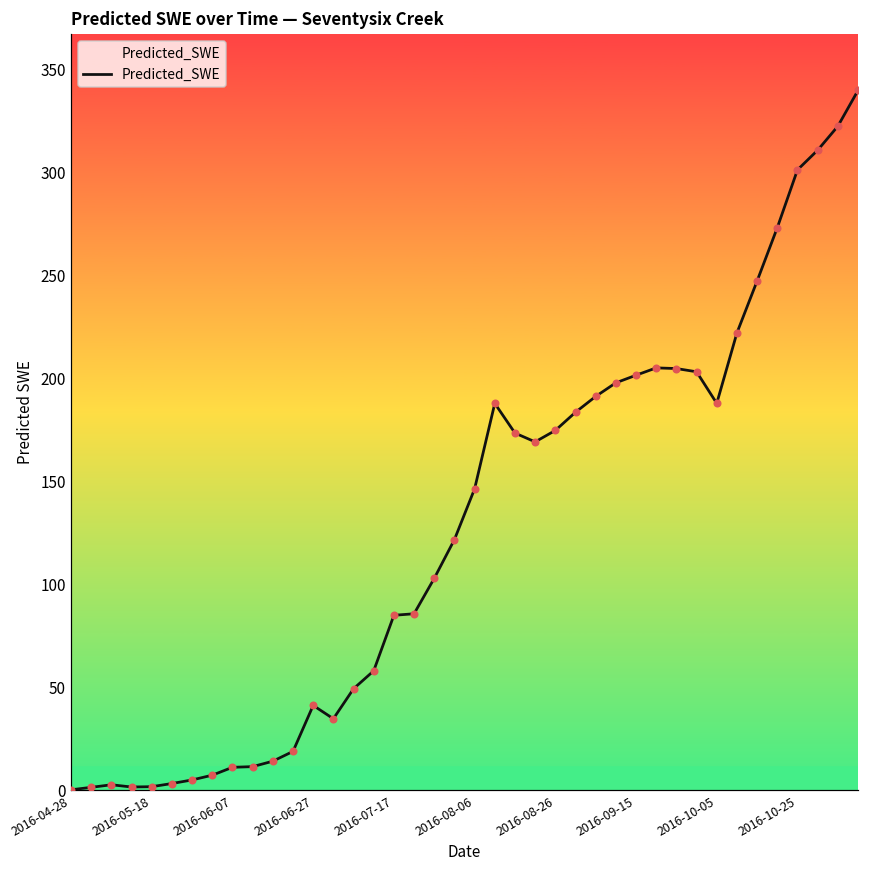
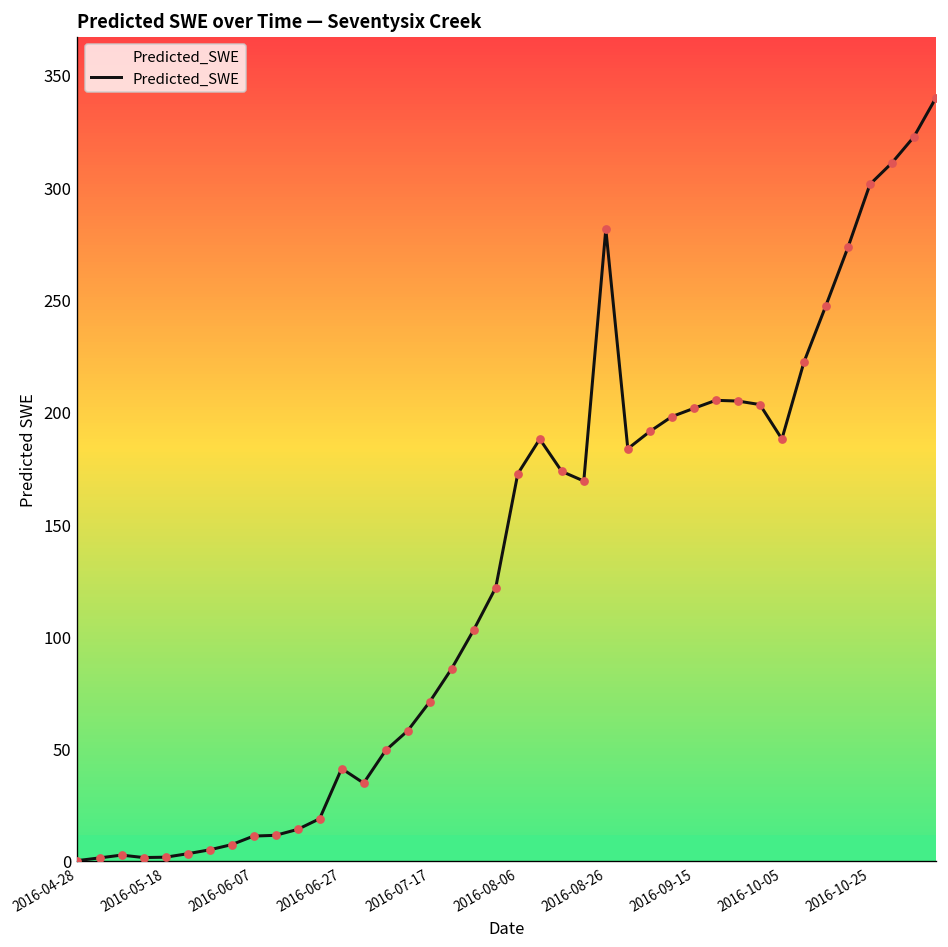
2016-07-17: 85 -> 71
2016-08-06: 146 -> 172
2016-08-26: 175 -> 281
